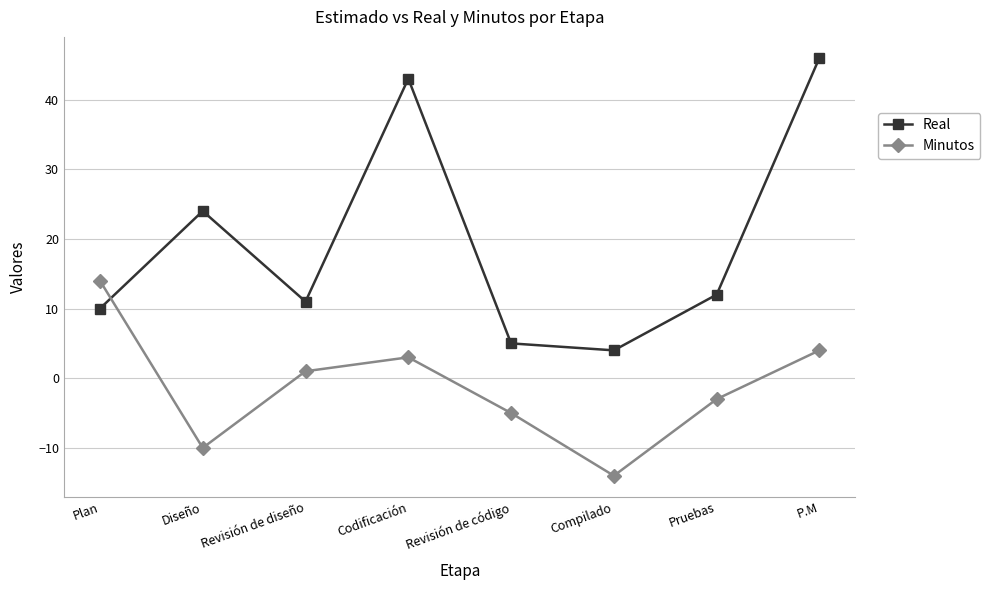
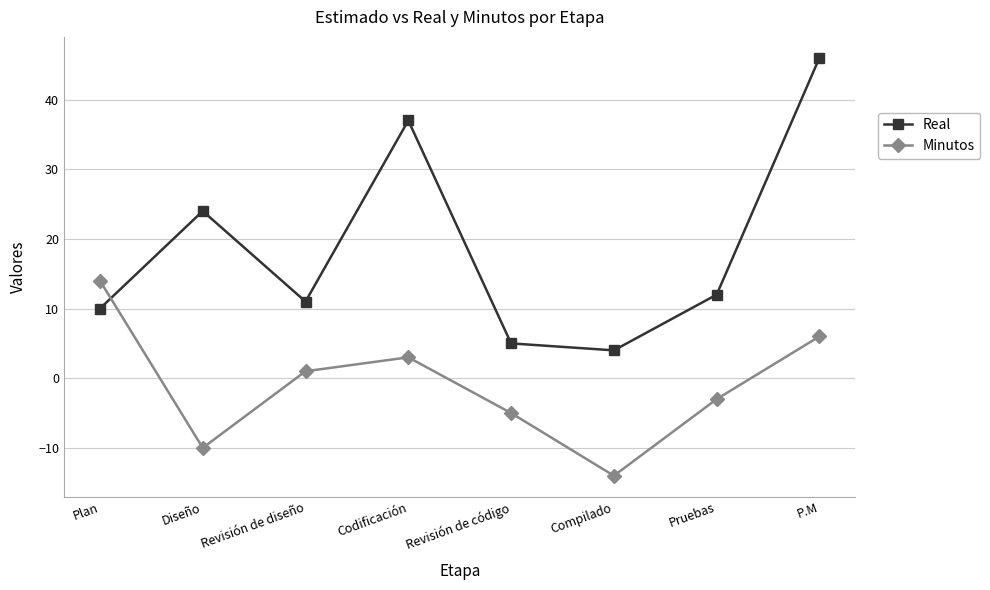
Real, Codificación: 43 -> 37
Minutos, P.M: 4 -> 6
